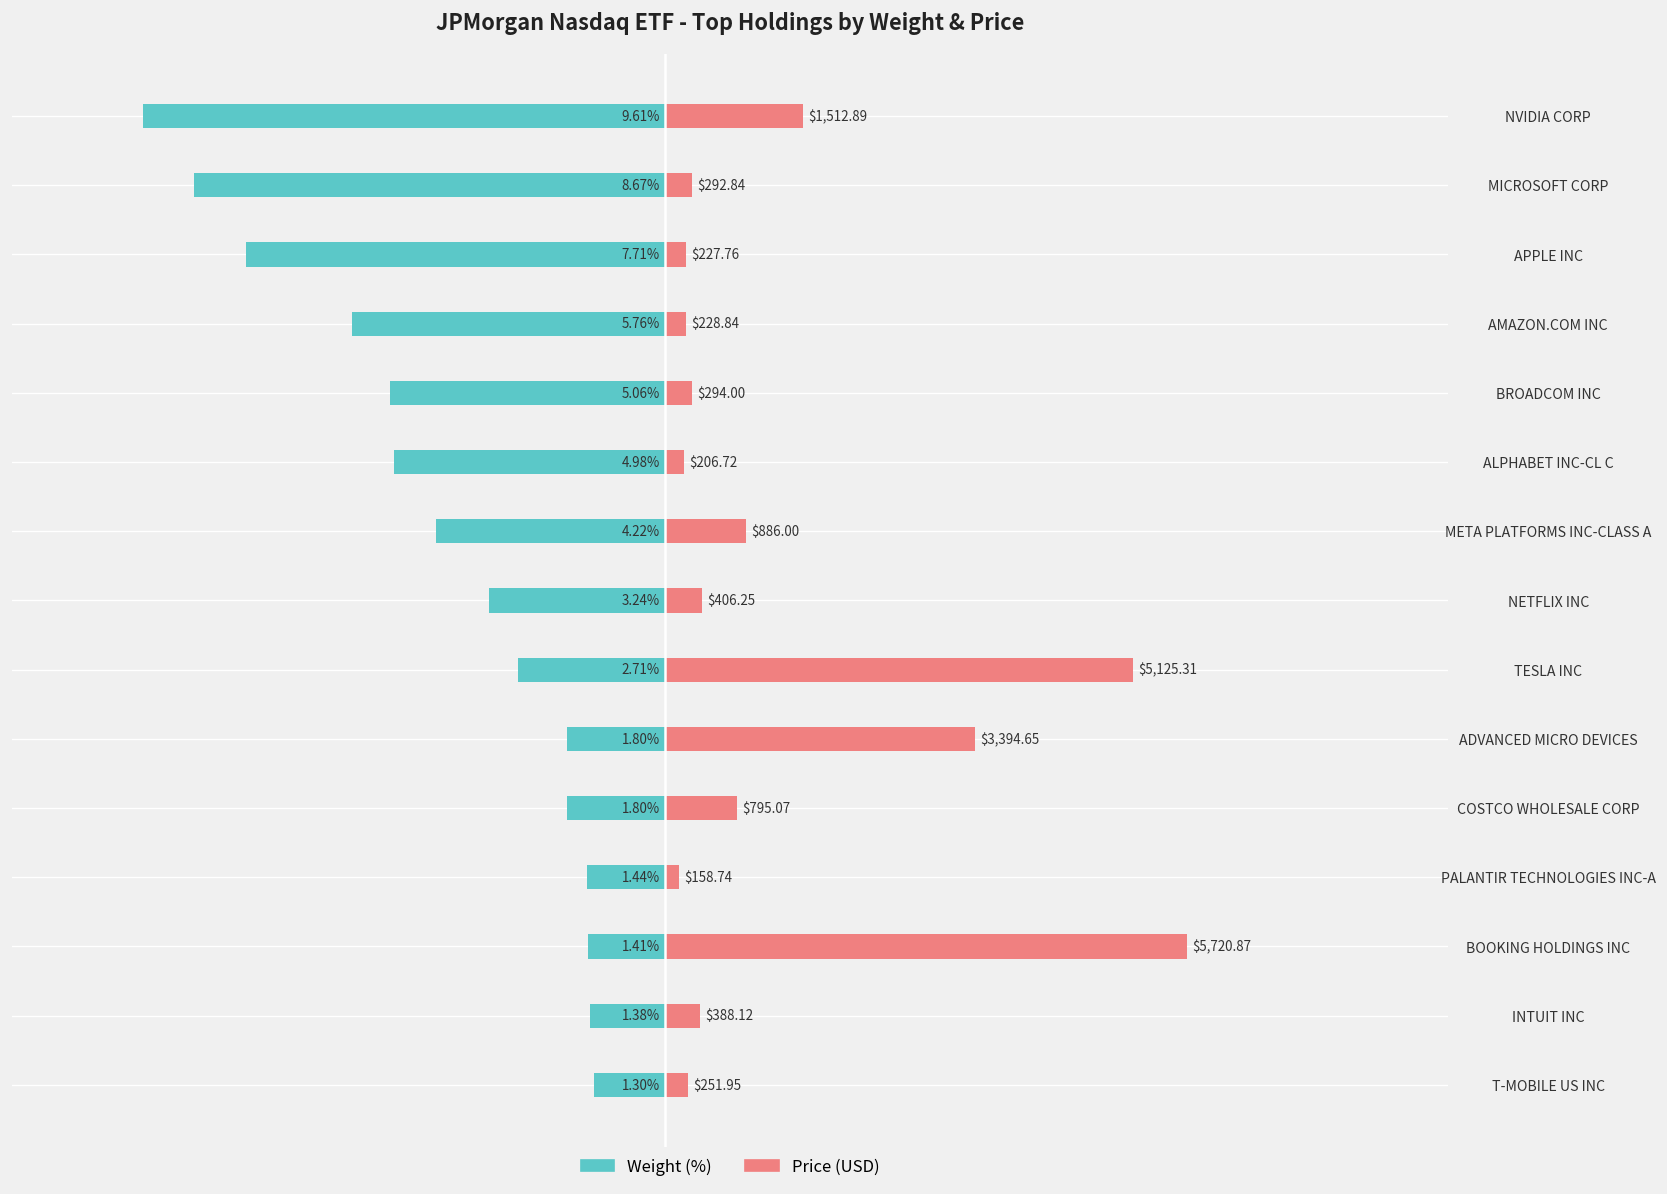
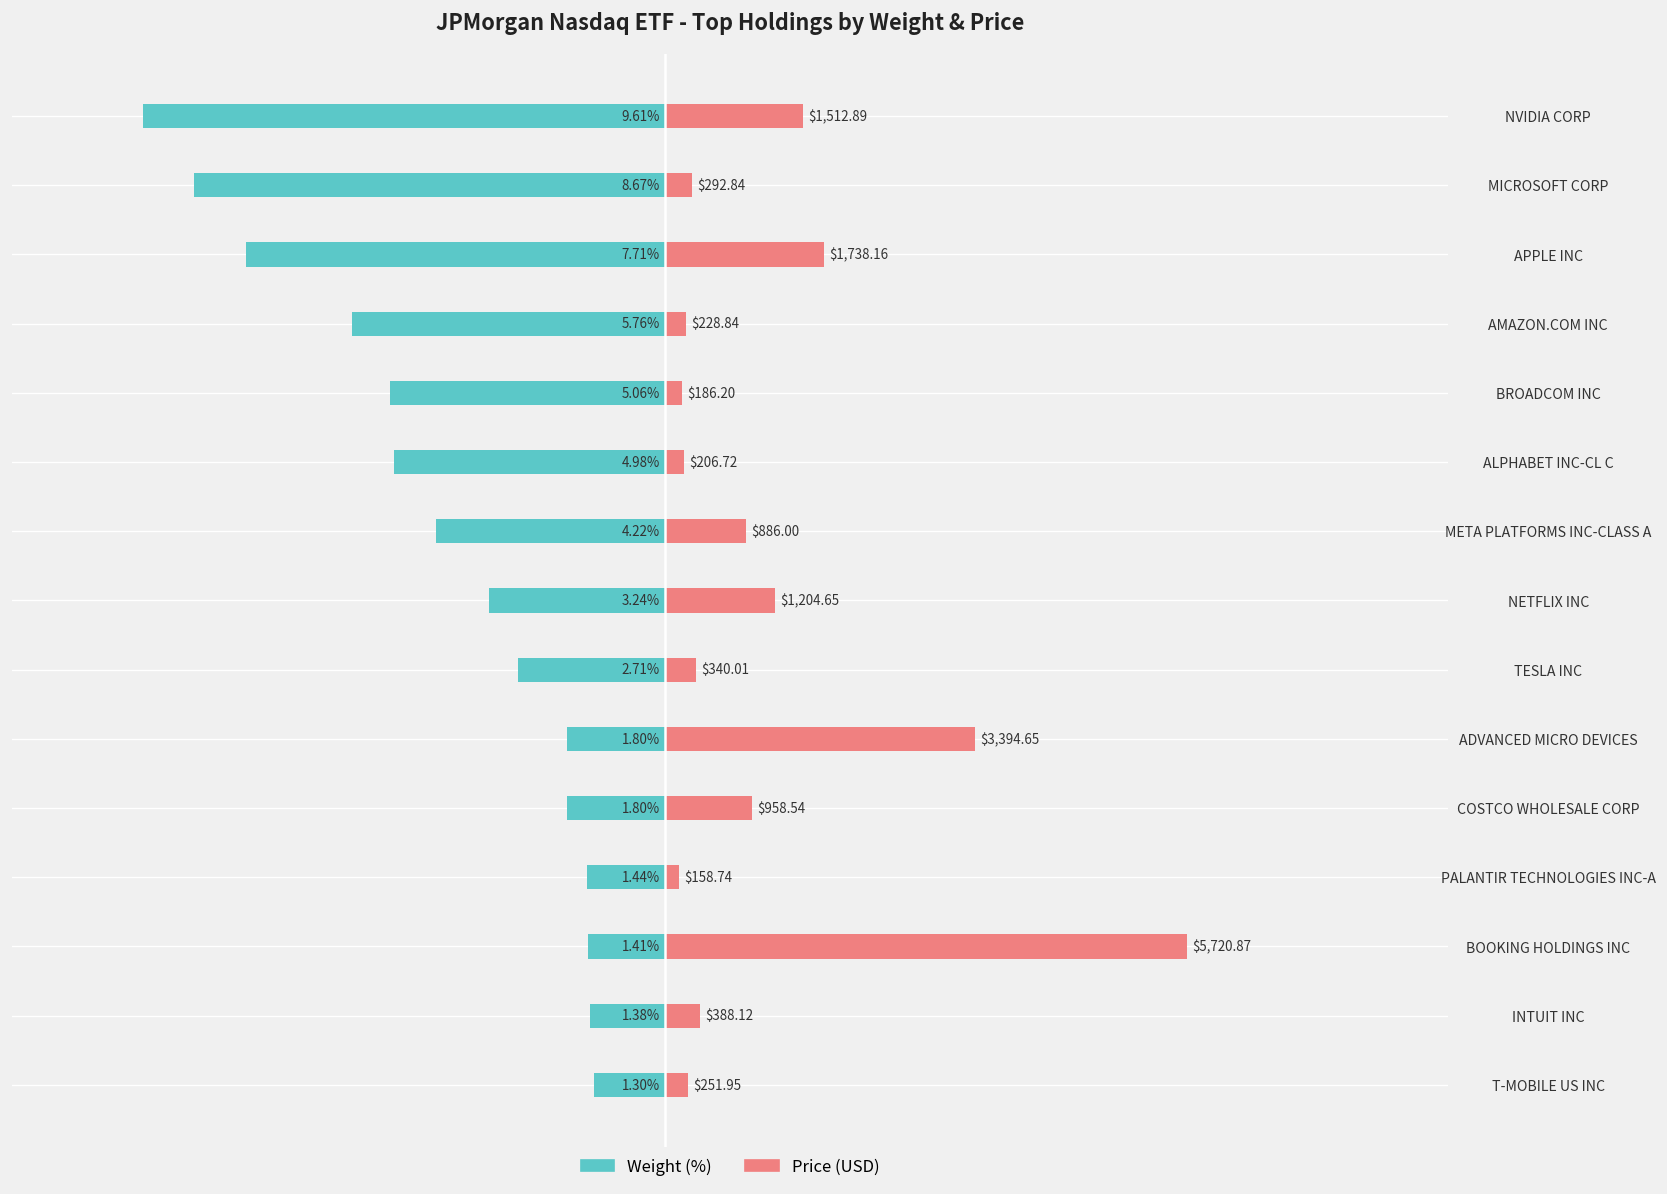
Price (USD), APPLE INC: $227.76 -> $1,738.16
Price (USD), BROADCOM INC: $294.00 -> $186.20
Price (USD), NETFLIX INC: $406.25 -> $1,204.65
Price (USD), TESLA INC: $5,125.31 -> $340.01
Price (USD), COSTCO WHOLESALE CORP: $795.07 -> $958.54
